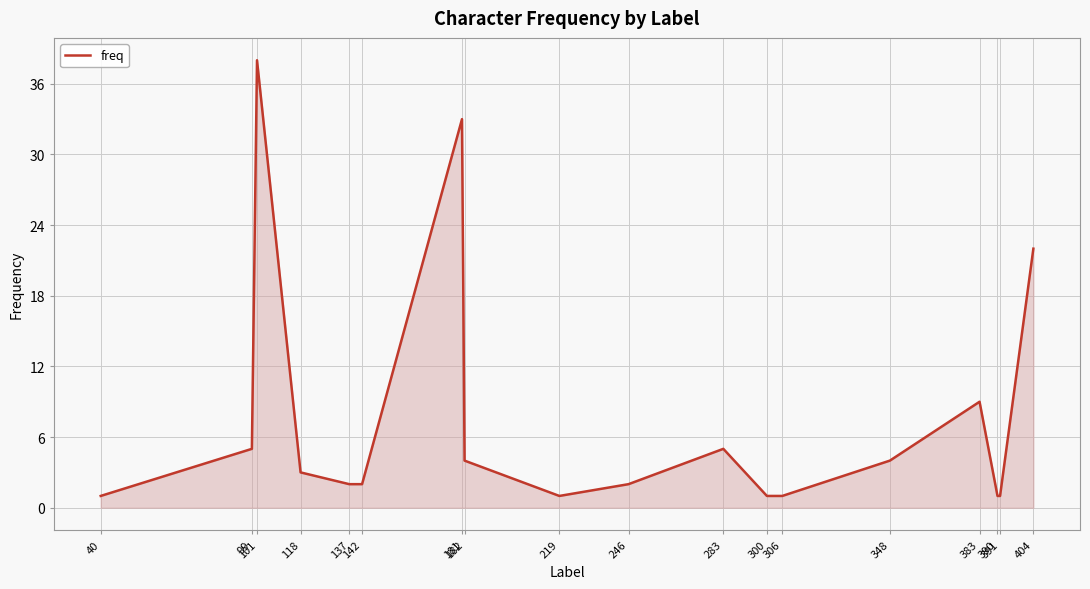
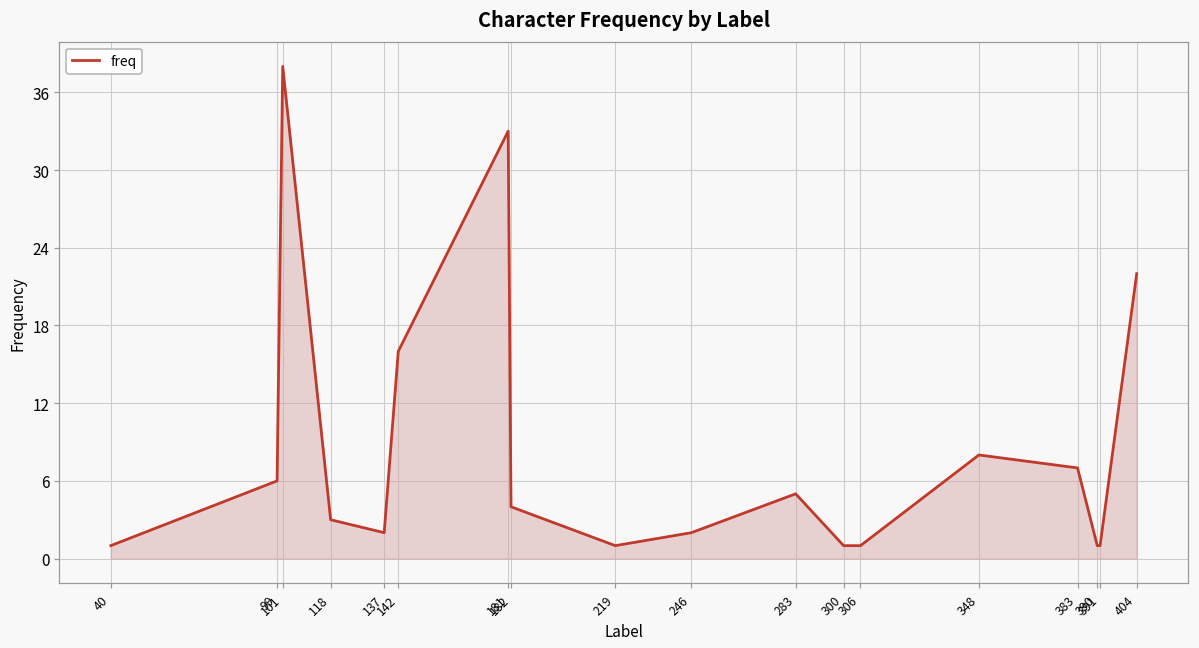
99: 5 -> 6
142: 2 -> 16
348: 4 -> 8
383: 9 -> 7
